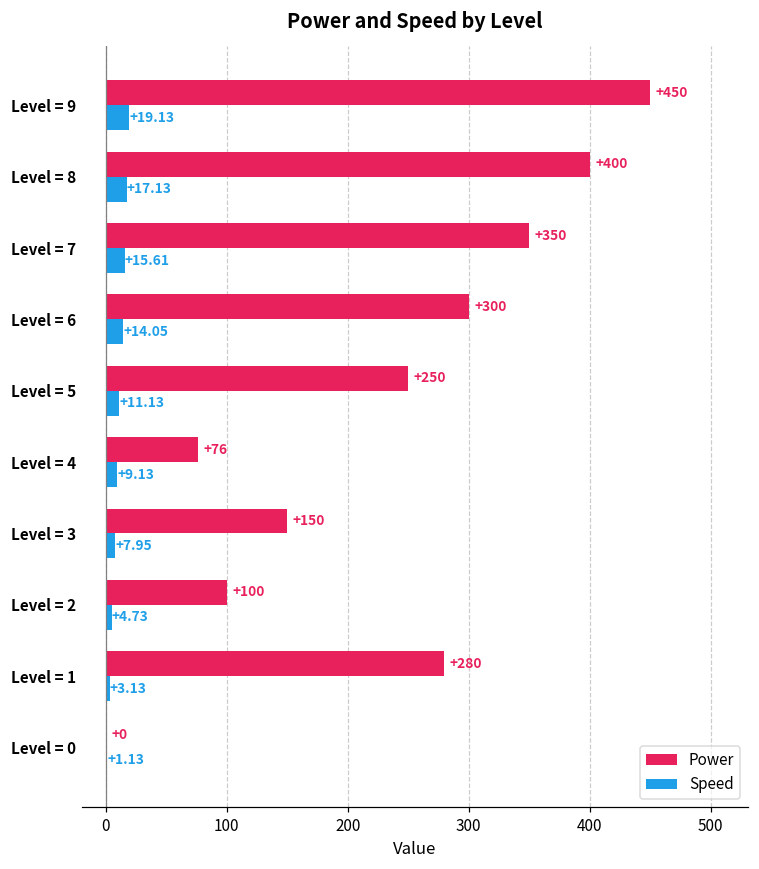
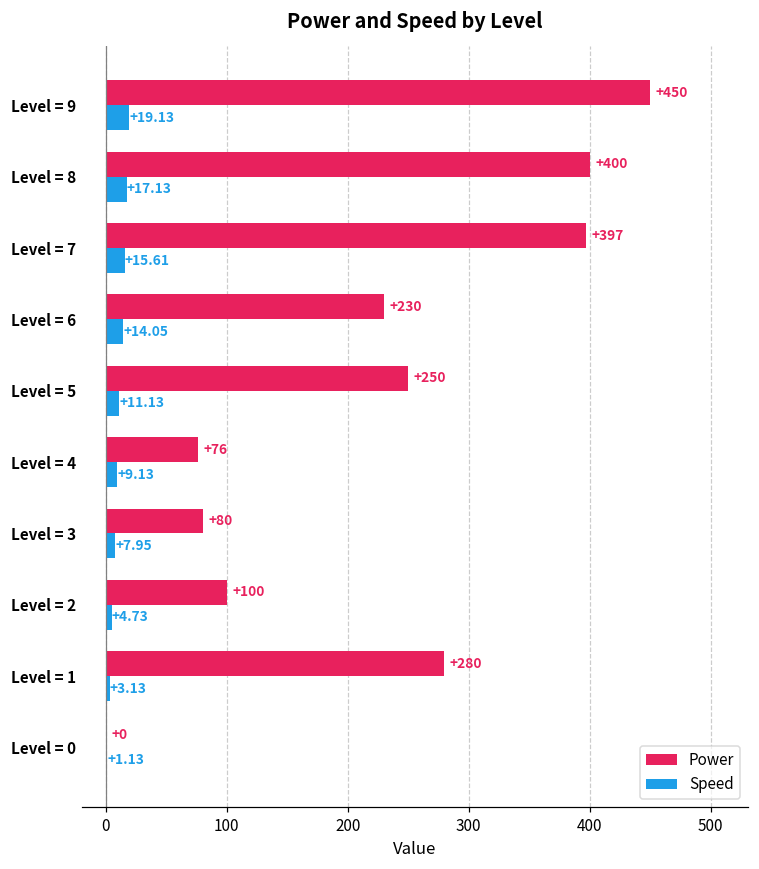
Power, Level = 7: +350 -> +397
Power, Level = 6: +300 -> +230
Power, Level = 3: +150 -> +80
